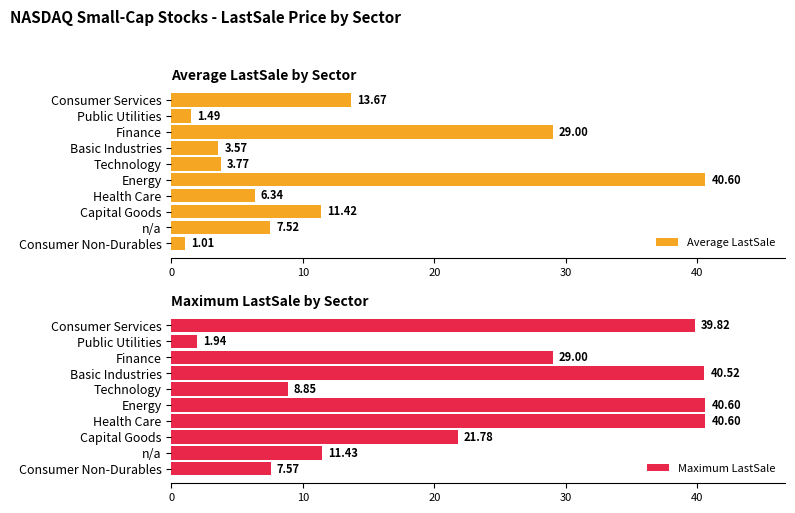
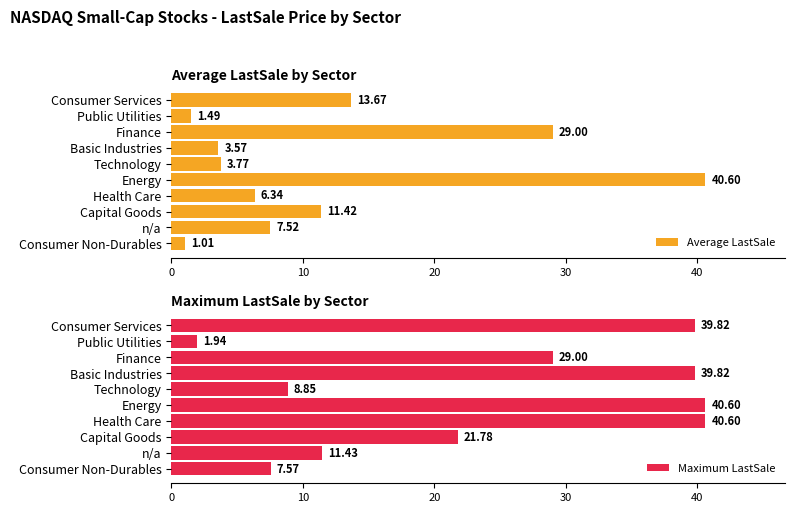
Maximum LastSale by Sector, Basic Industries: 40.52 -> 39.82
